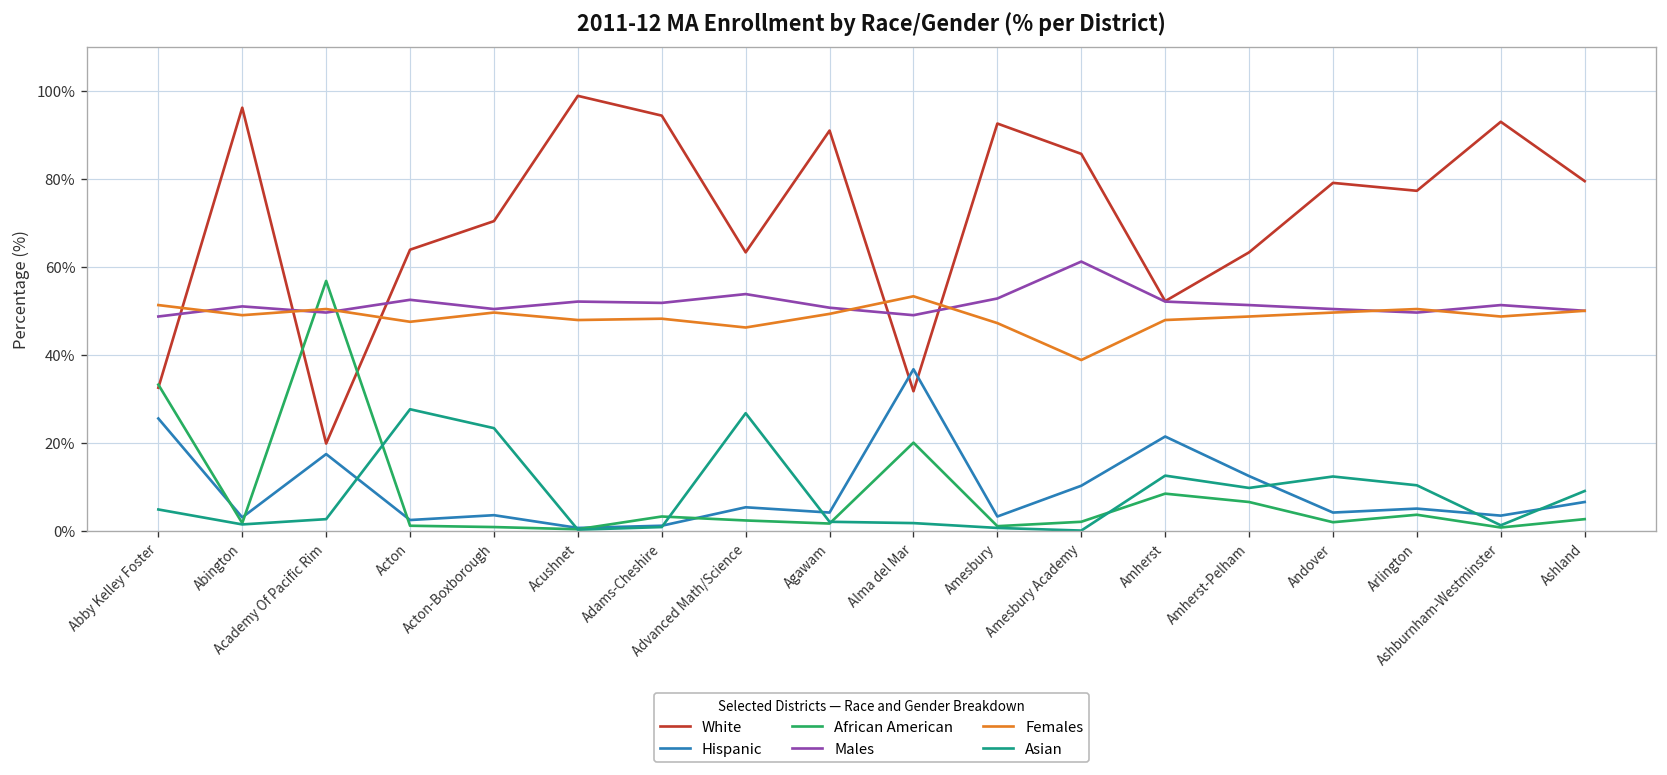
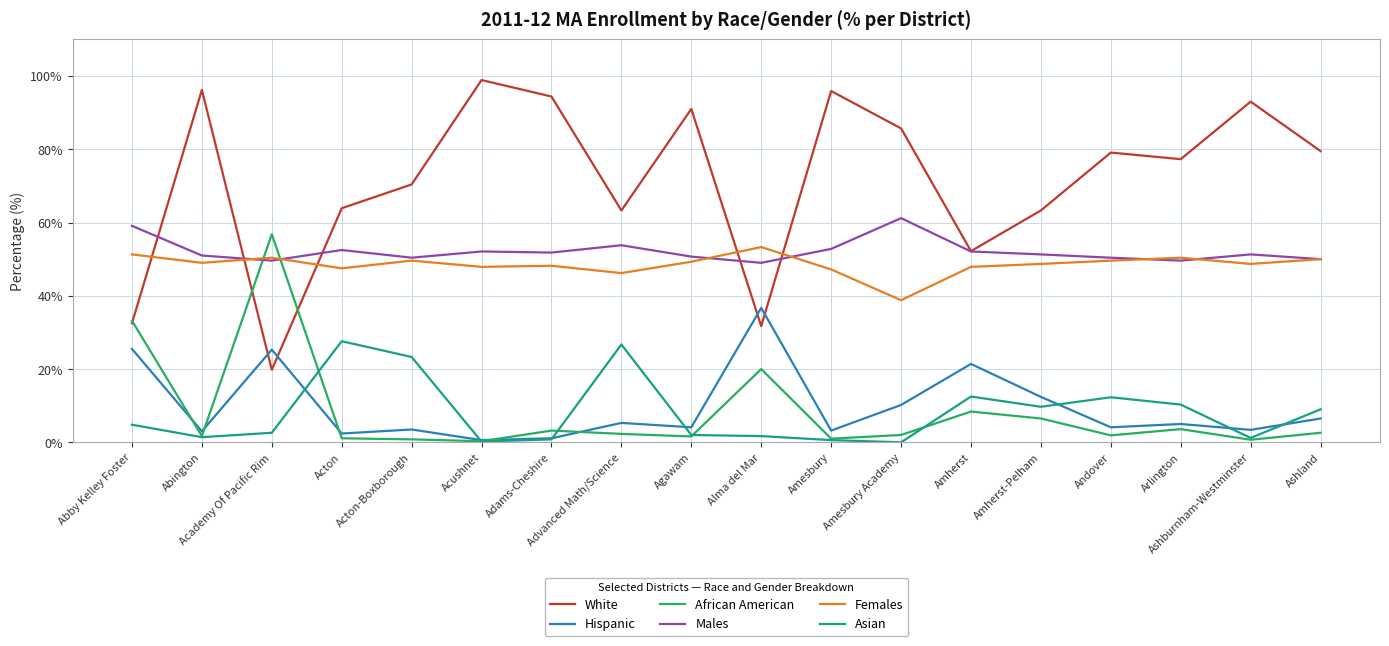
Males, Abby Kelley Foster: 49% -> 59%
Hispanic, Academy Of Pacific Rim: 17% -> 25%
White, Amesbury: 93% -> 96%
